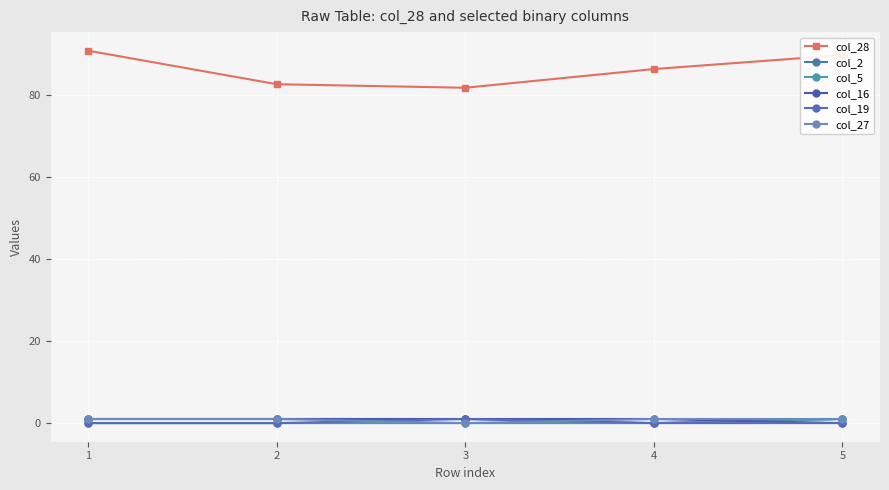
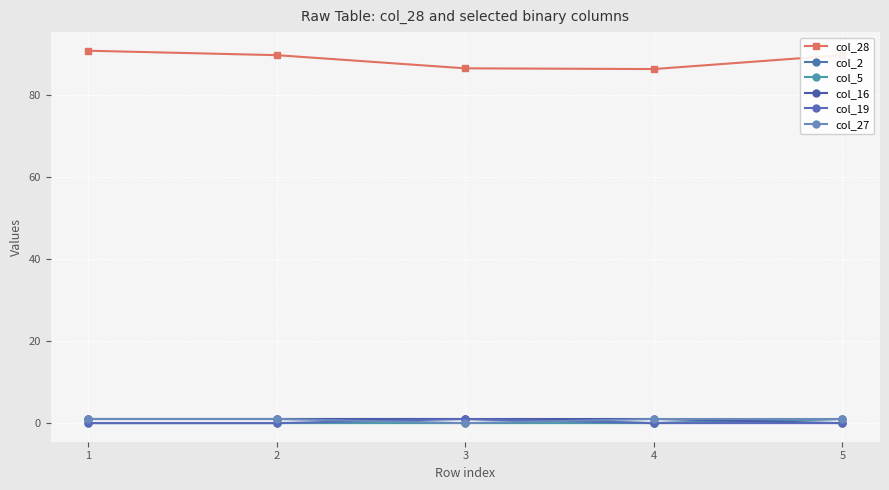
col_28, 2: 83 -> 90
col_28, 3: 82 -> 86
